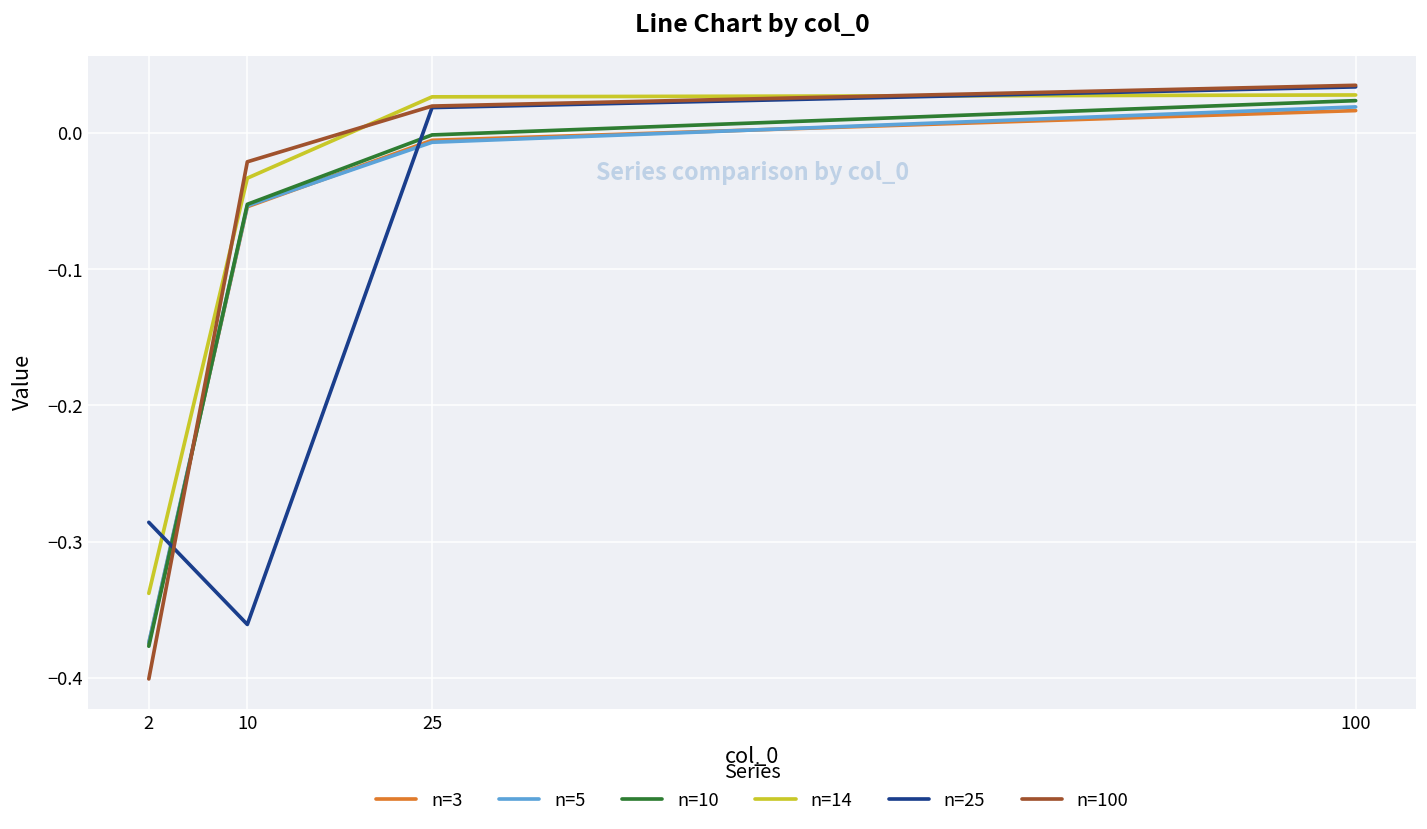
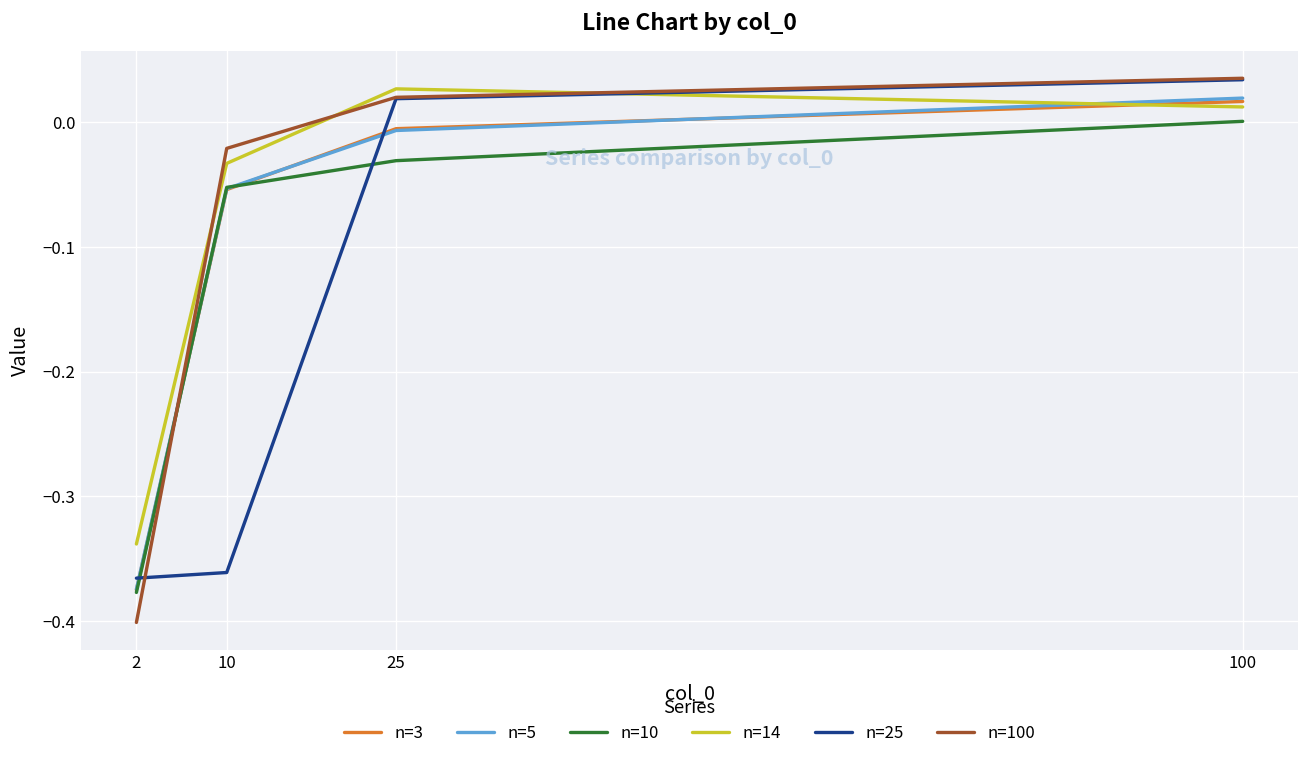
n=25, 2: -0.286 -> -0.365
n=10, 25: -0.001 -> -0.031
n=10, 100: 0.024 -> 0.001
n=14, 100: 0.028 -> 0.012
